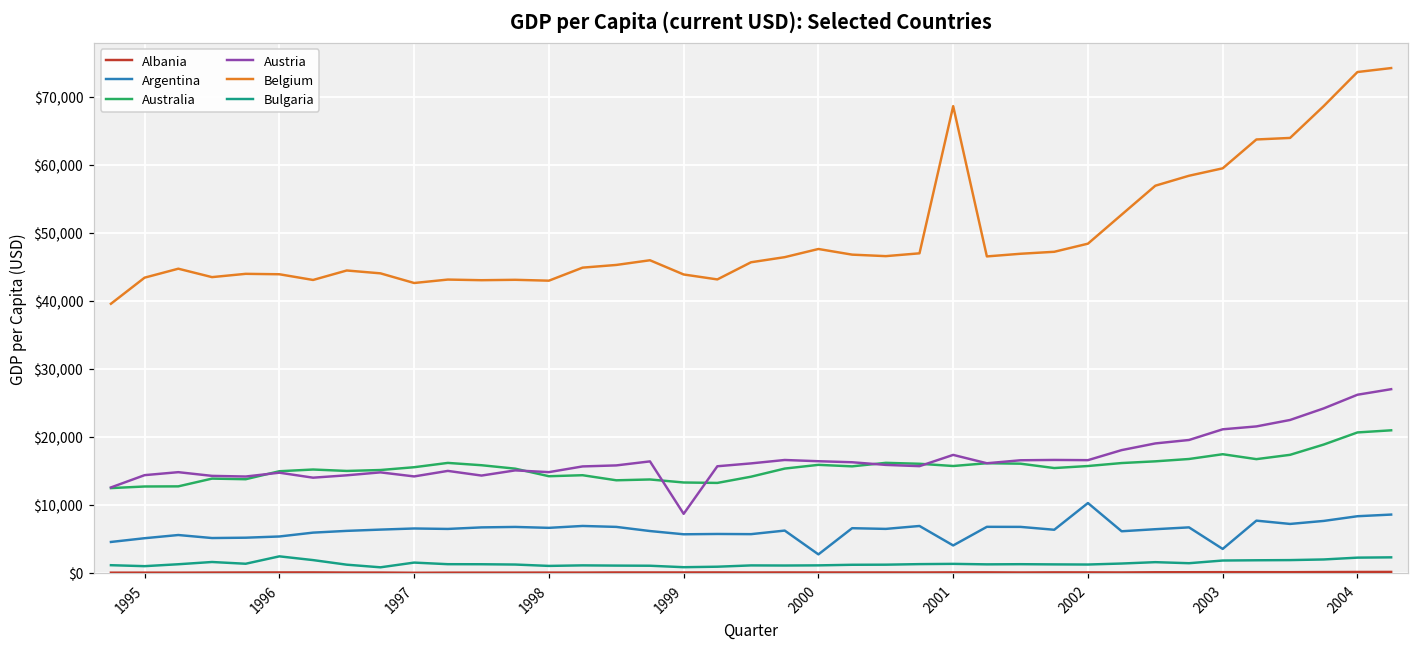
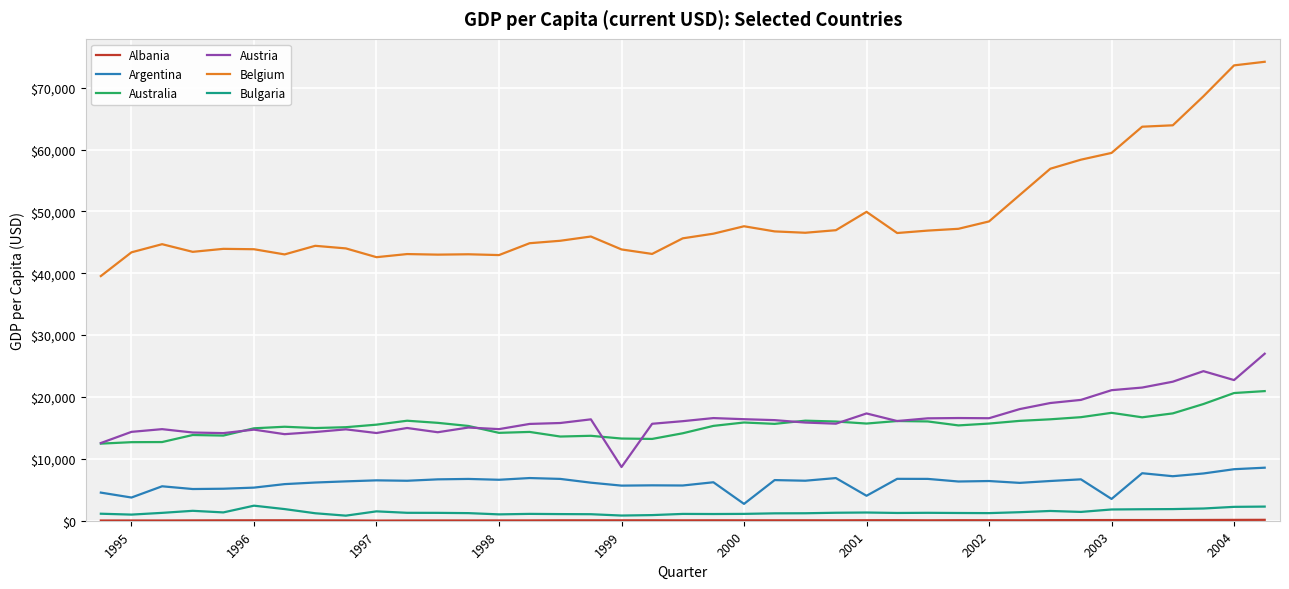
Argentina, 1995: $5,000 -> $4,000
Belgium, 2001: $69,000 -> $50,000
Argentina, 2002: $10,000 -> $6,000
Austria, 2004: $26,000 -> $23,000
